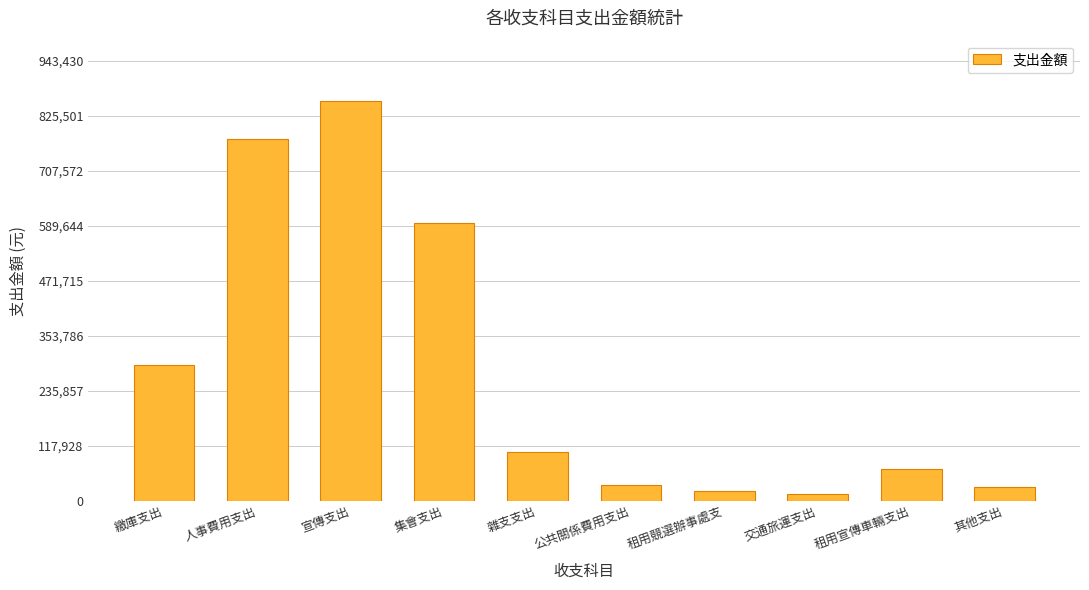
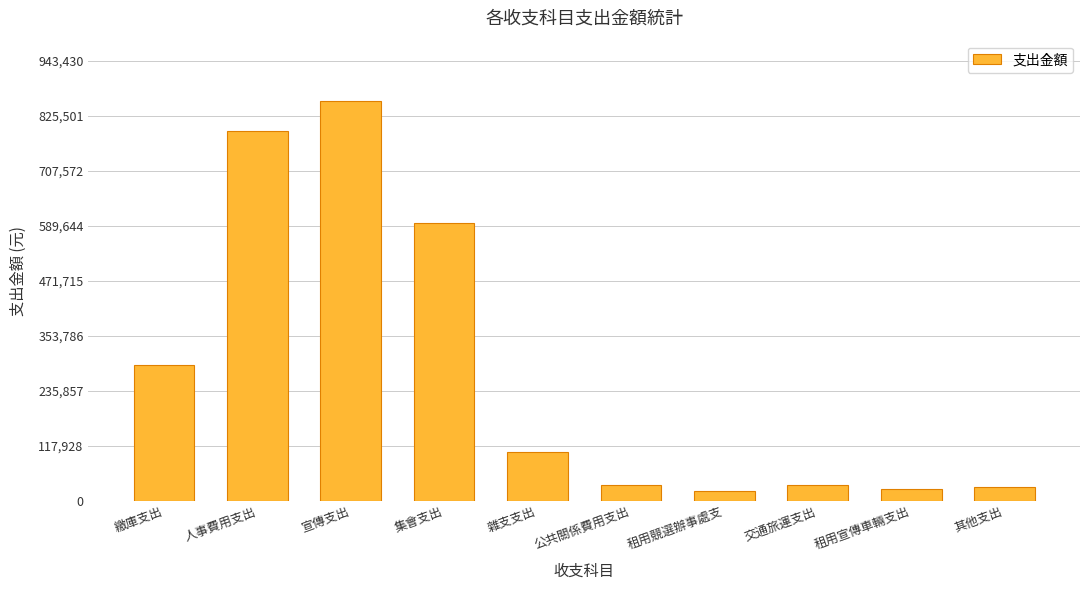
人事費用支出: 780,000 -> 790,000
交通旅運支出: 10,000 -> 30,000
租用宣傳車輛支出: 70,000 -> 20,000
